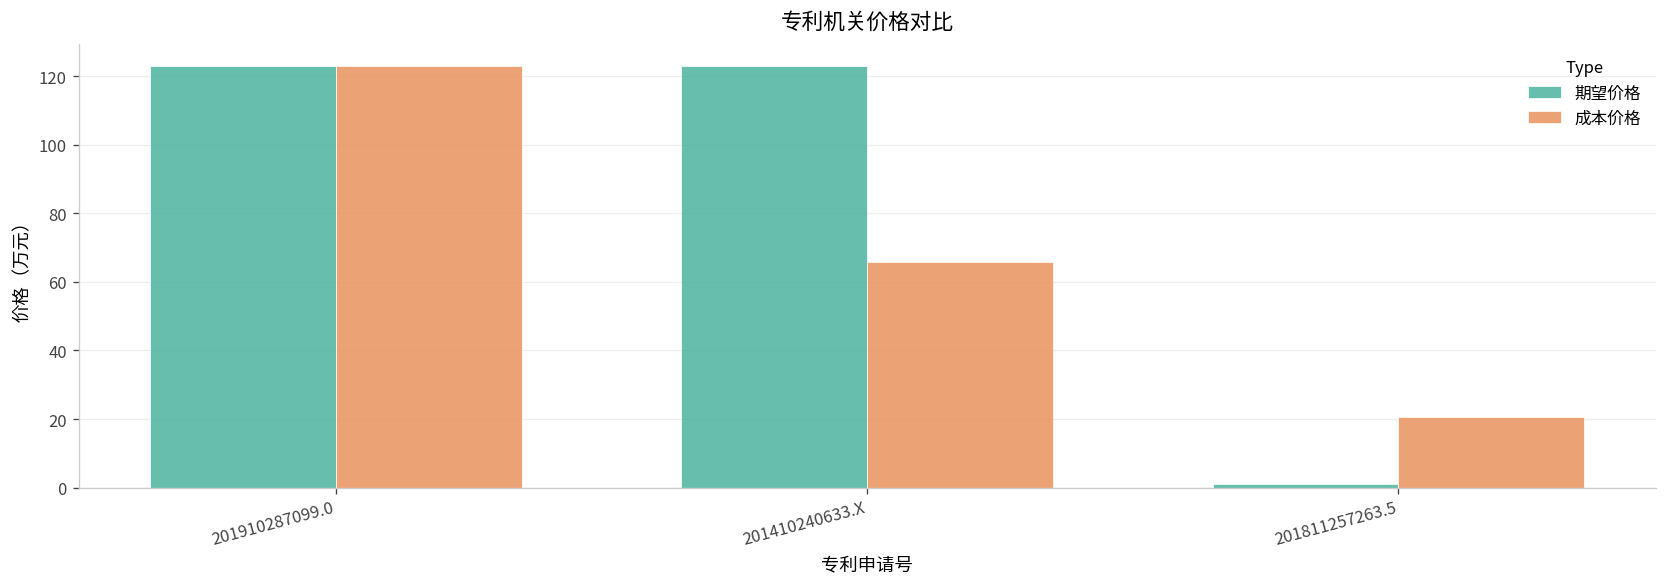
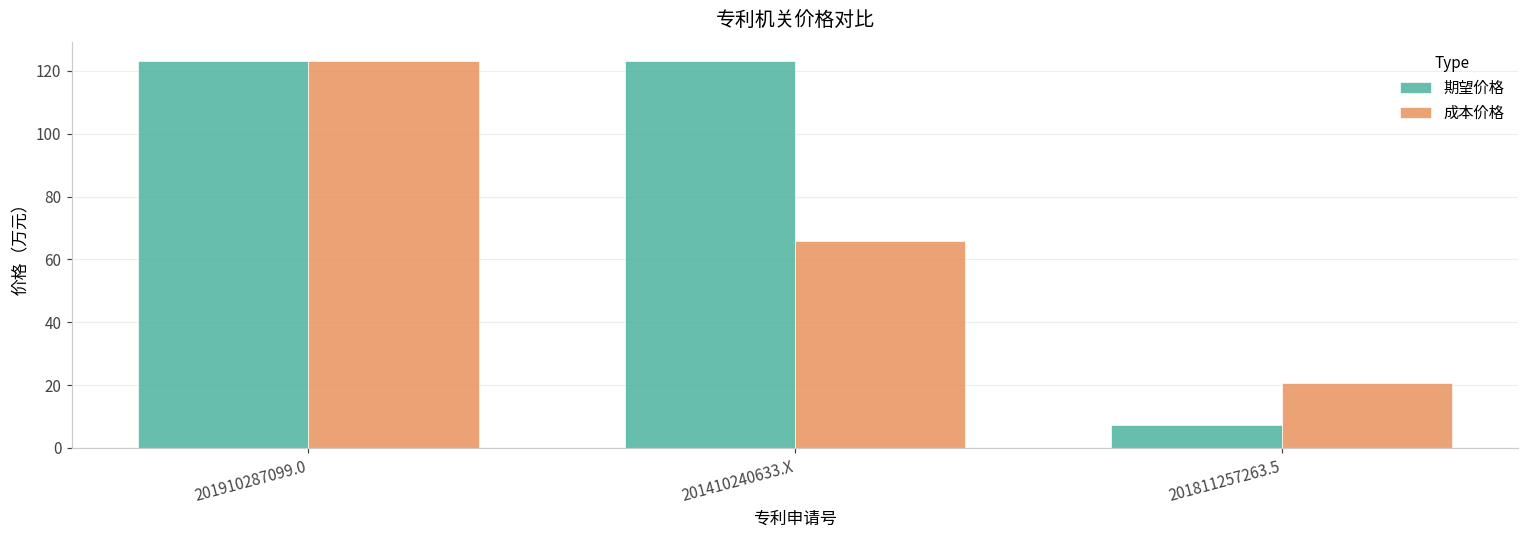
期望价格, 201811257263.5: 1 -> 7
